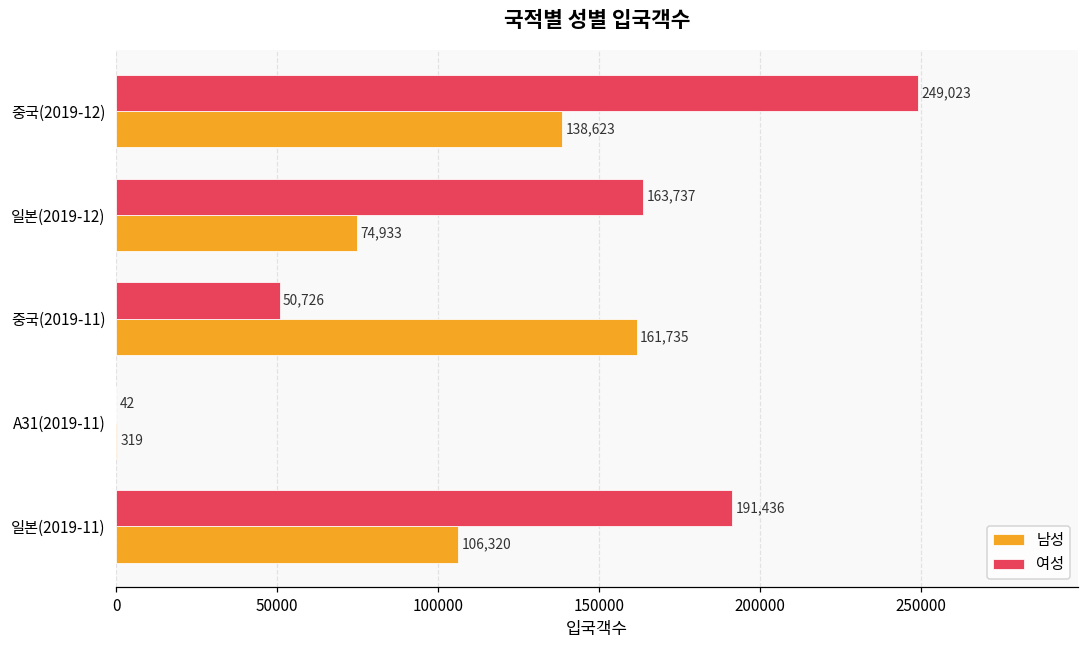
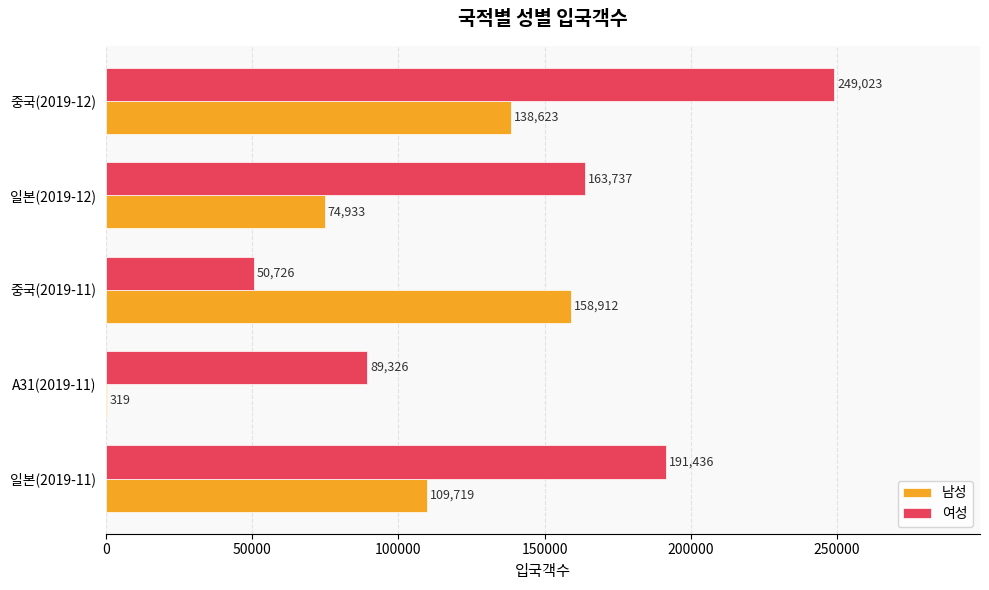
남성, 중국(2019-11): 161,735 -> 158,912
여성, A31(2019-11): 42 -> 89,326
남성, 일본(2019-11): 106,320 -> 109,719
